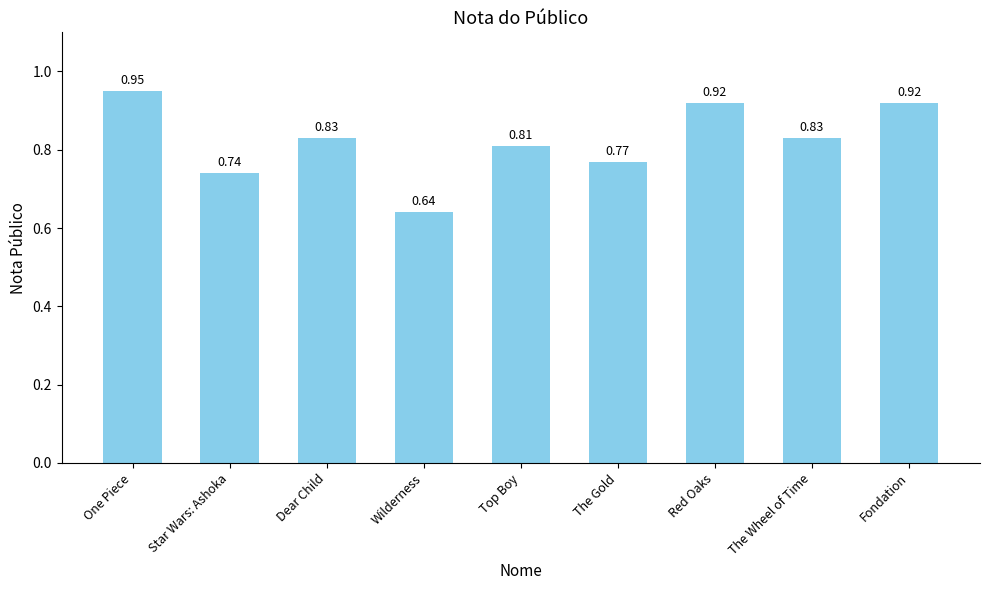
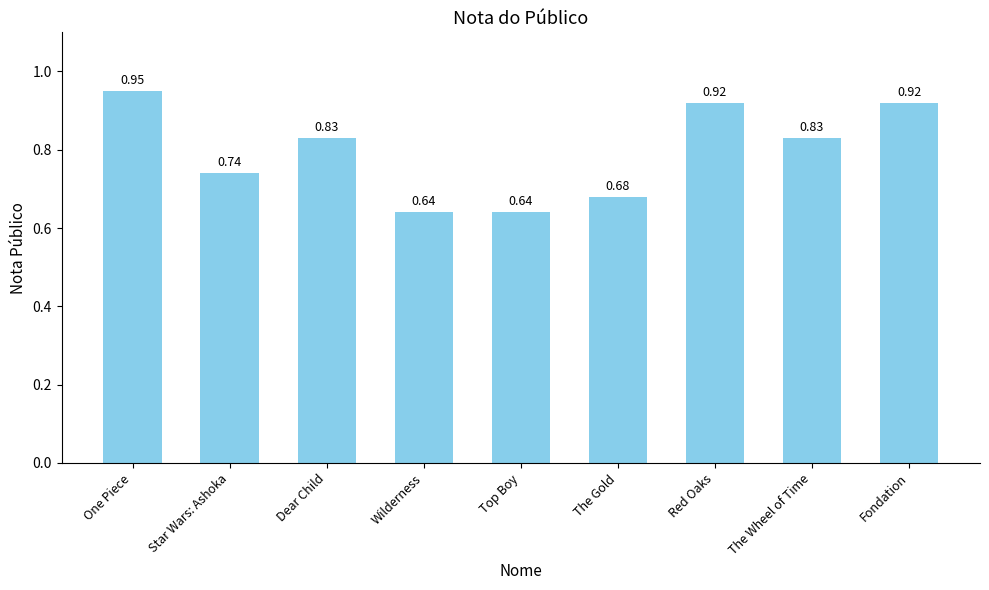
Top Boy: 0.81 -> 0.64
The Gold: 0.77 -> 0.68
